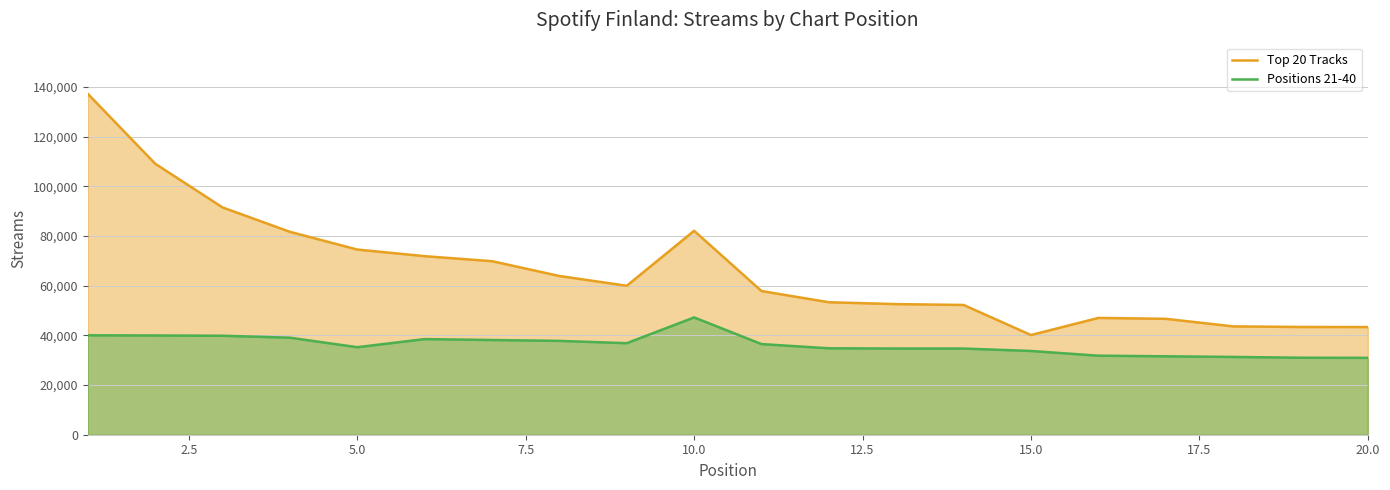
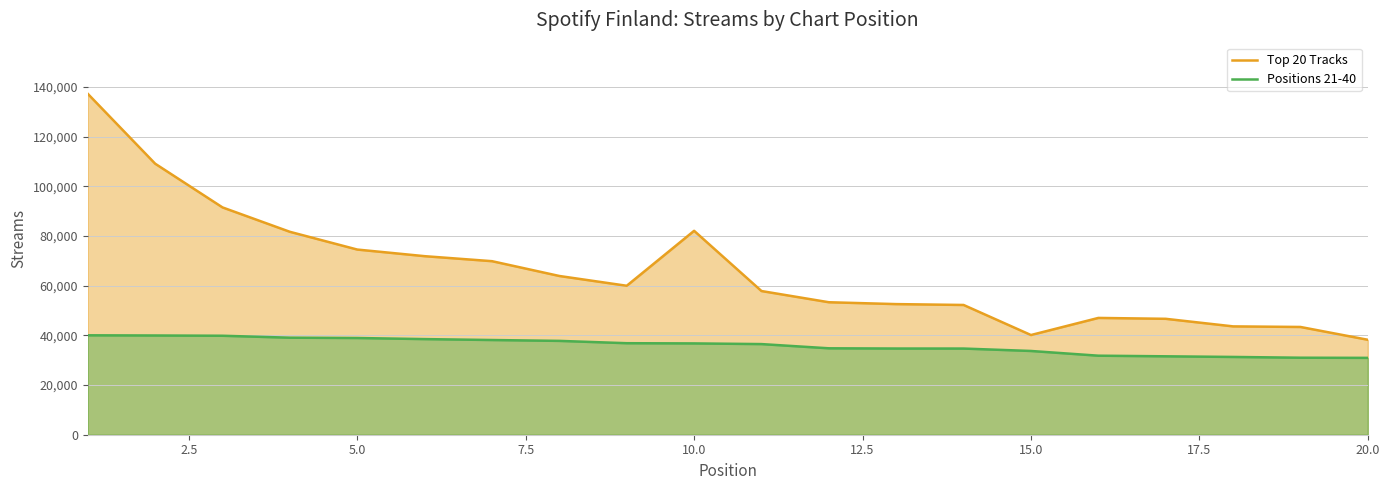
Positions 21-40, 5.0: 35,000 -> 39,000
Positions 21-40, 10.0: 47,000 -> 37,000
Top 20 Tracks, 20.0: 43,000 -> 38,000
